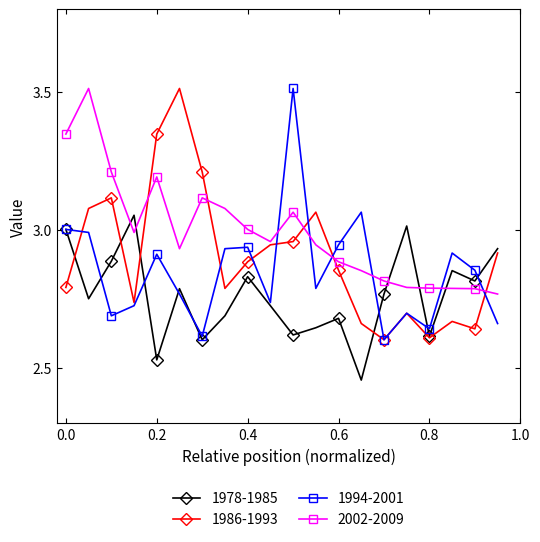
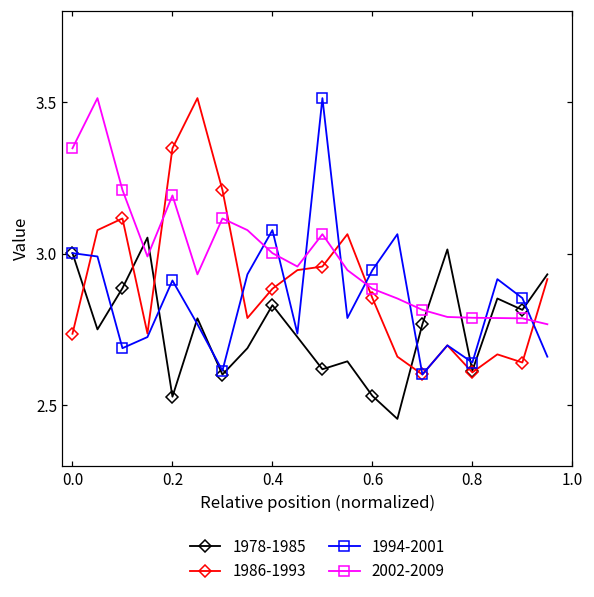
1986-1993, 0.0: 2.79 -> 2.74
1994-2001, 0.4: 2.94 -> 3.08
1978-1985, 0.6: 2.68 -> 2.53
